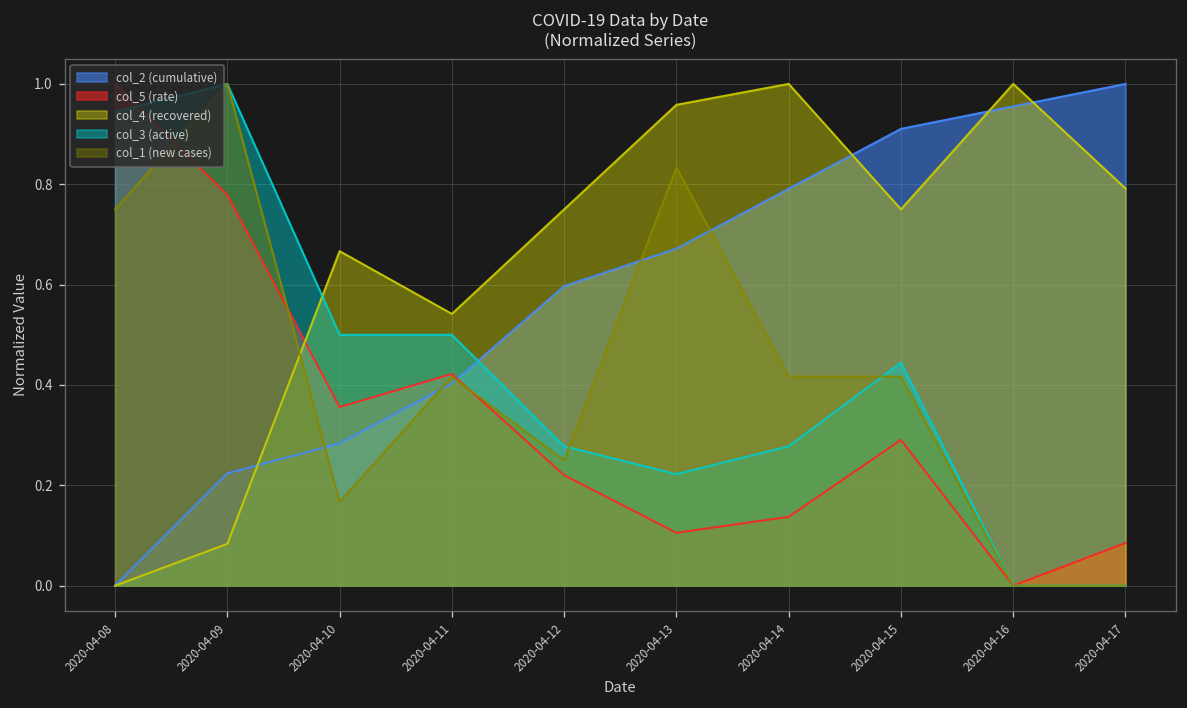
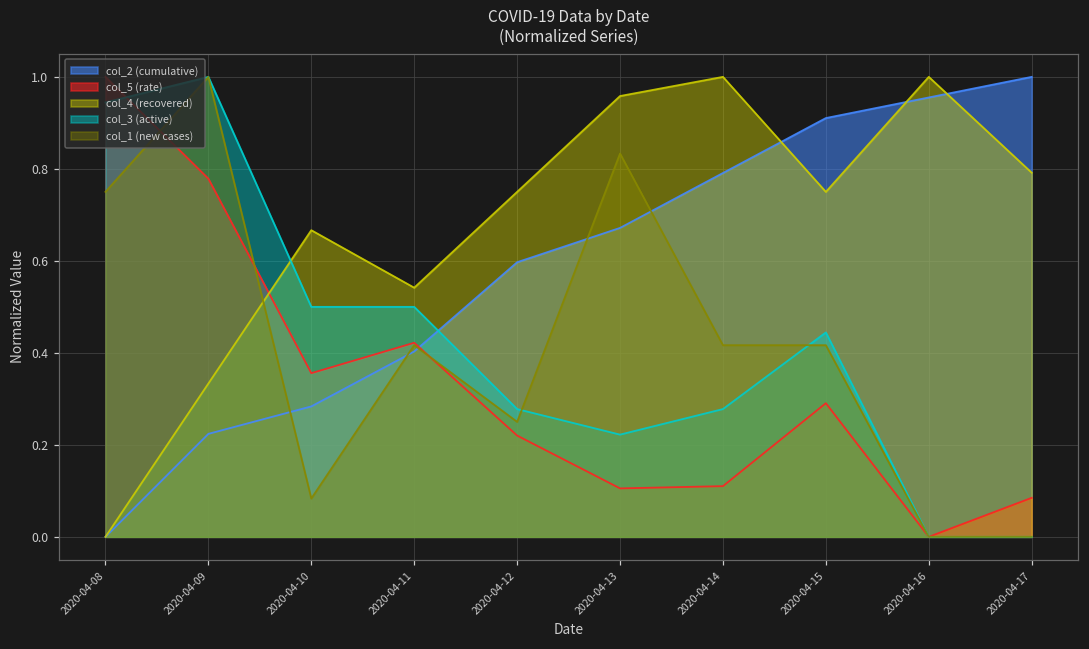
col_4 (recovered), 2020-04-09: 0.08 -> 0.33
col_1 (new cases), 2020-04-10: 0.17 -> 0.08
col_5 (rate), 2020-04-14: 0.14 -> 0.11
